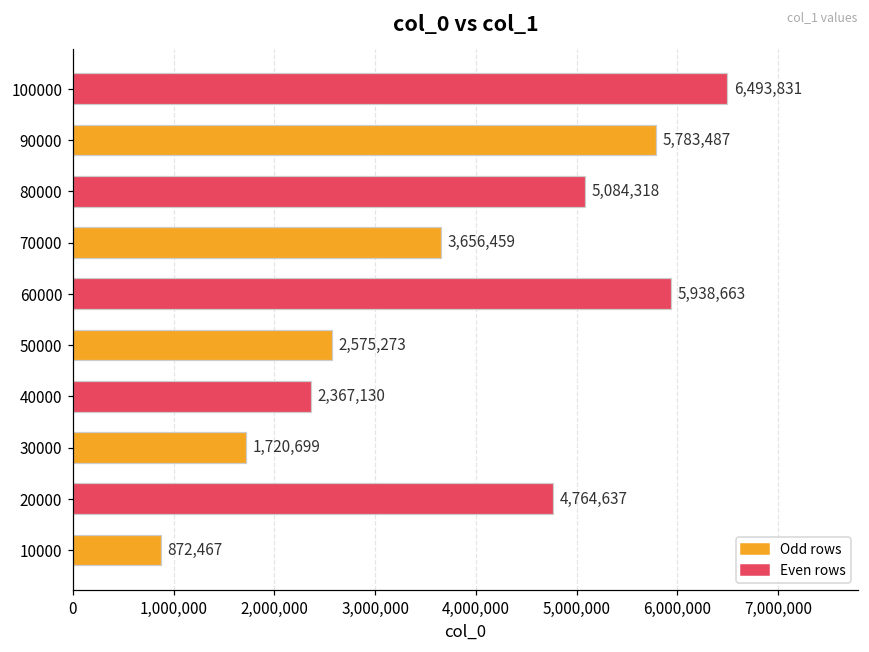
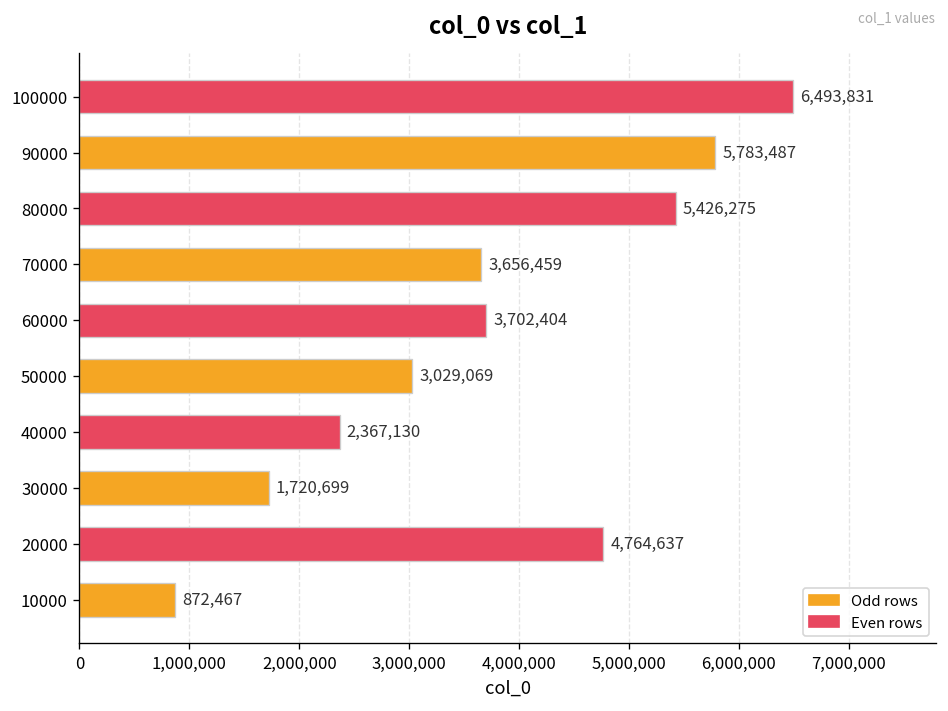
80000: 5,084,318 -> 5,426,275
60000: 5,938,663 -> 3,702,404
50000: 2,575,273 -> 3,029,069
